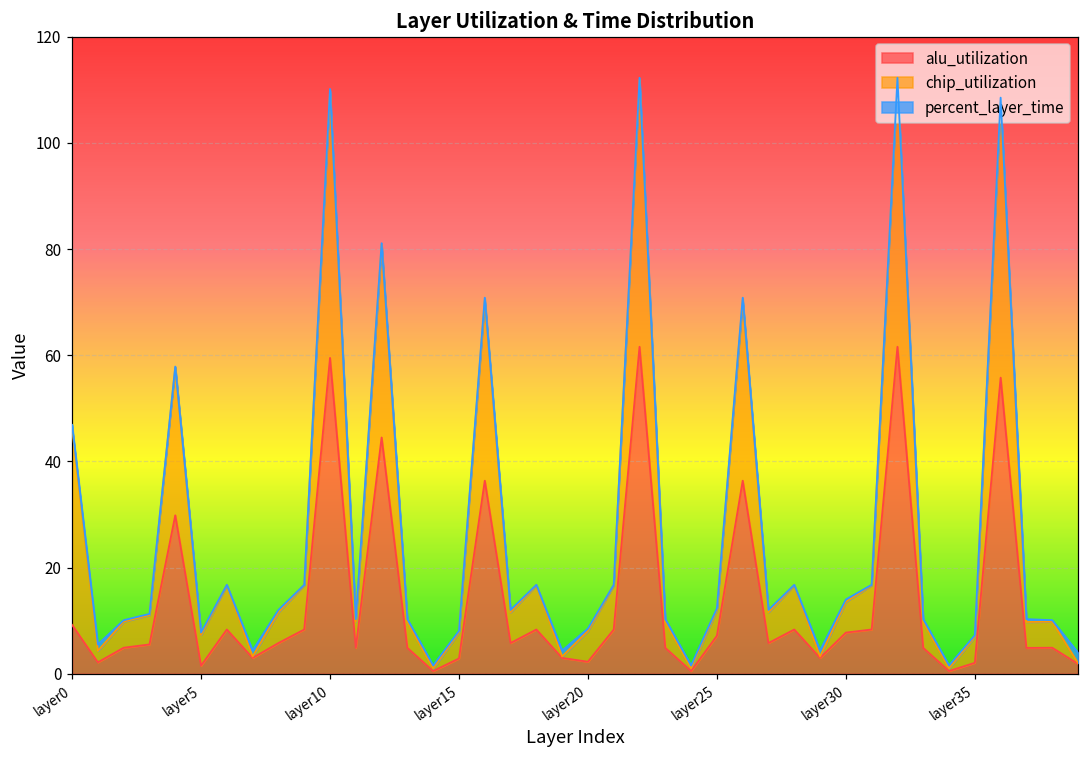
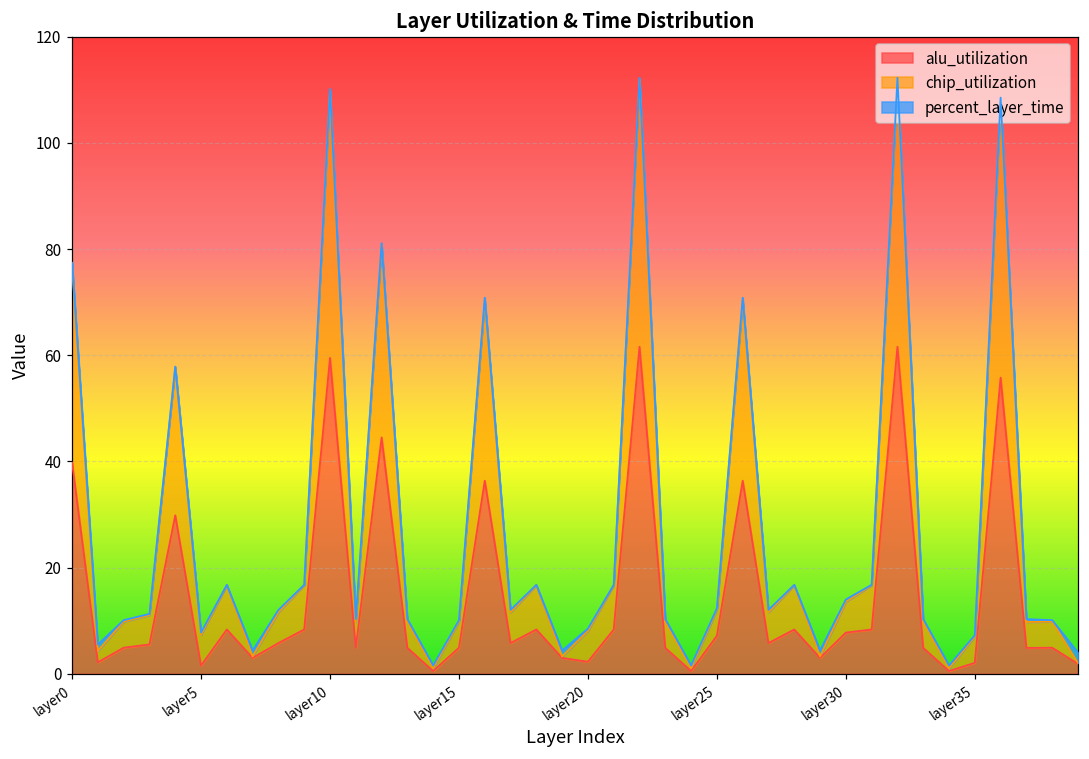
alu_utilization, layer0: 9 -> 40
alu_utilization, layer15: 3 -> 5
